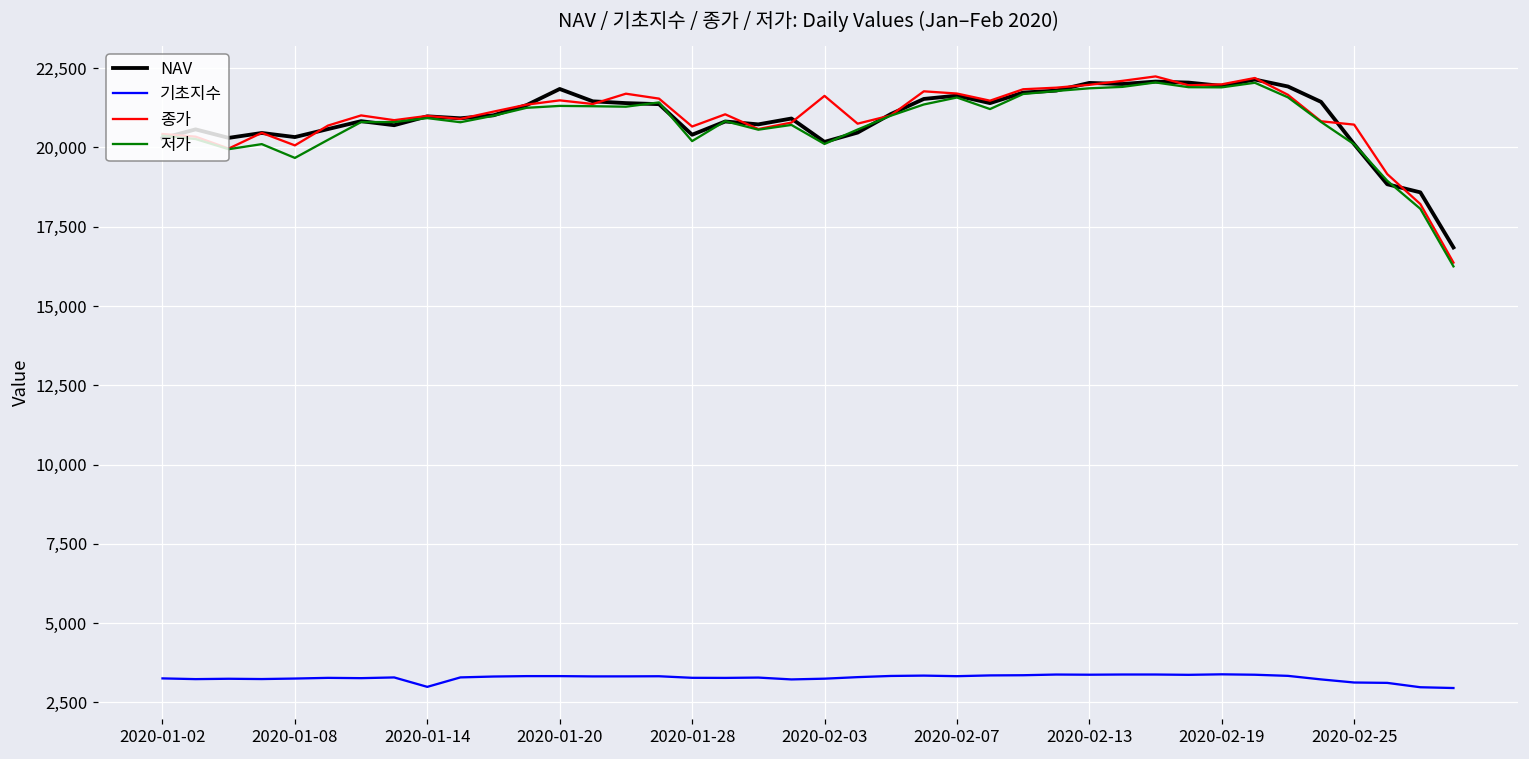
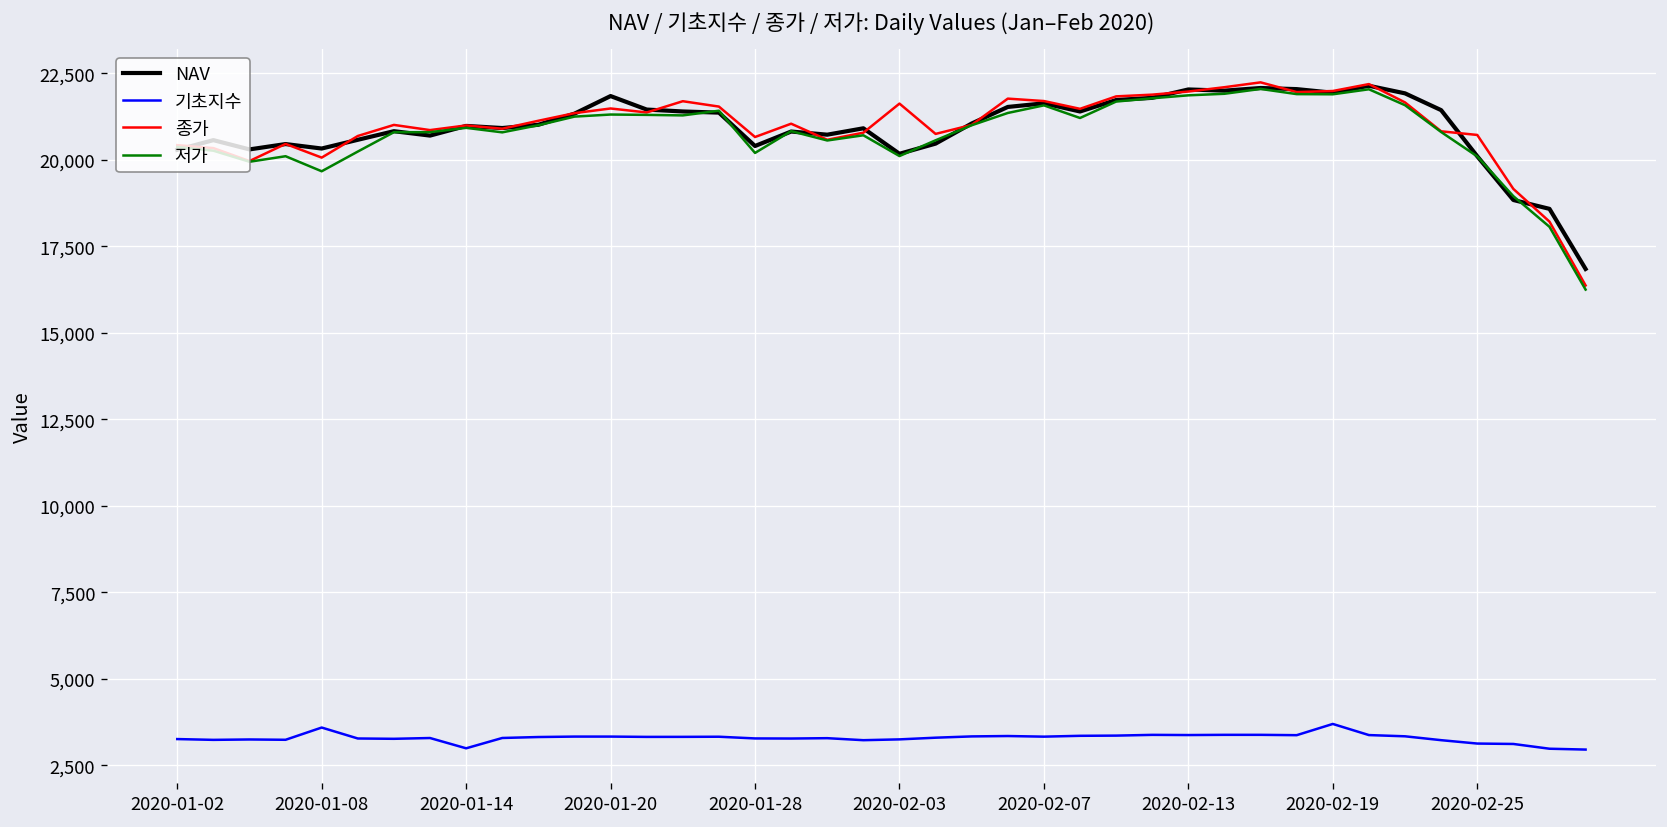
기초지수, 2020-01-08: 3,300 -> 3,600
기초지수, 2020-02-19: 3,400 -> 3,700
